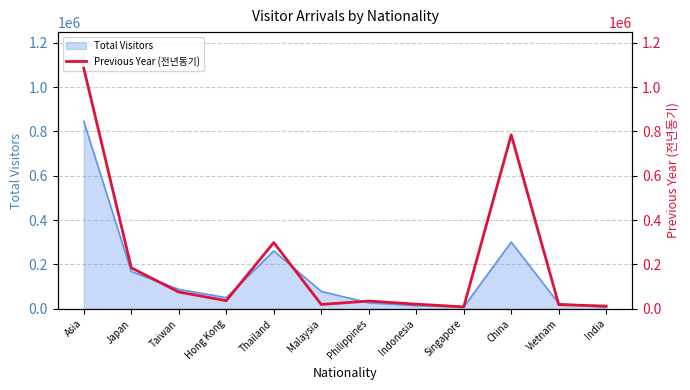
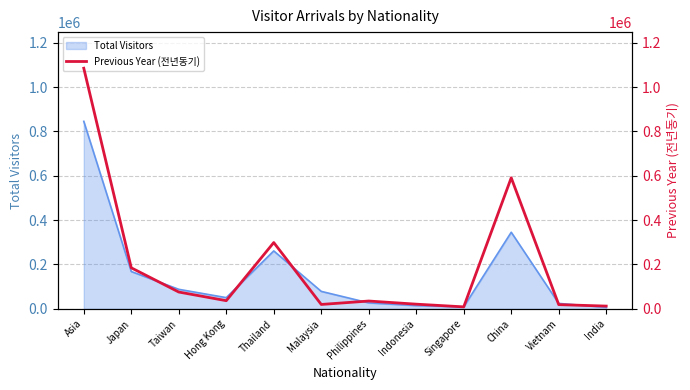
Total Visitors, China: 300000 -> 350000
Previous Year (전년동기), China: 780000 -> 590000
